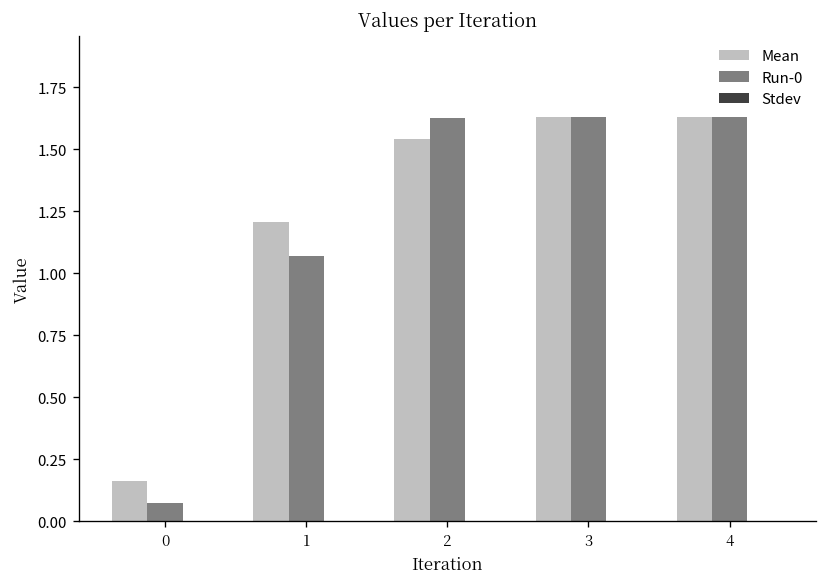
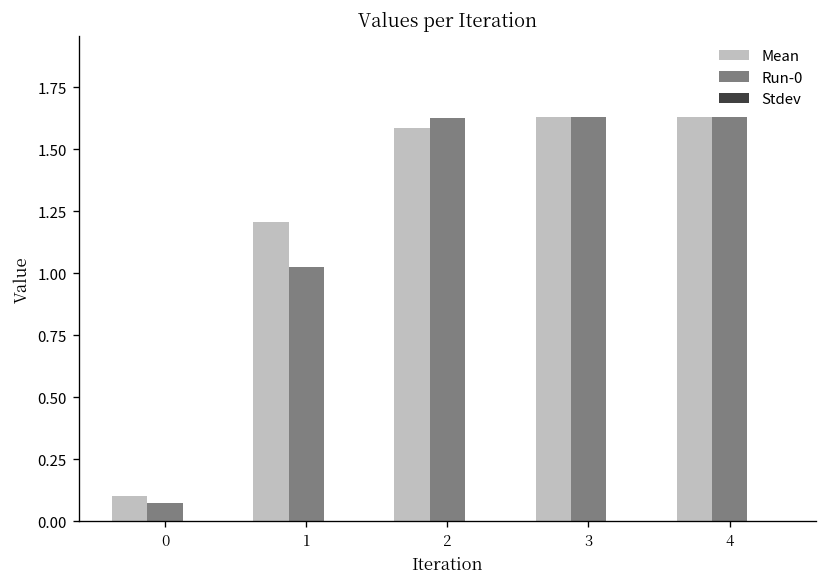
Mean, 0: 0.16 -> 0.10
Run-0, 1: 1.07 -> 1.03
Mean, 2: 1.54 -> 1.59
